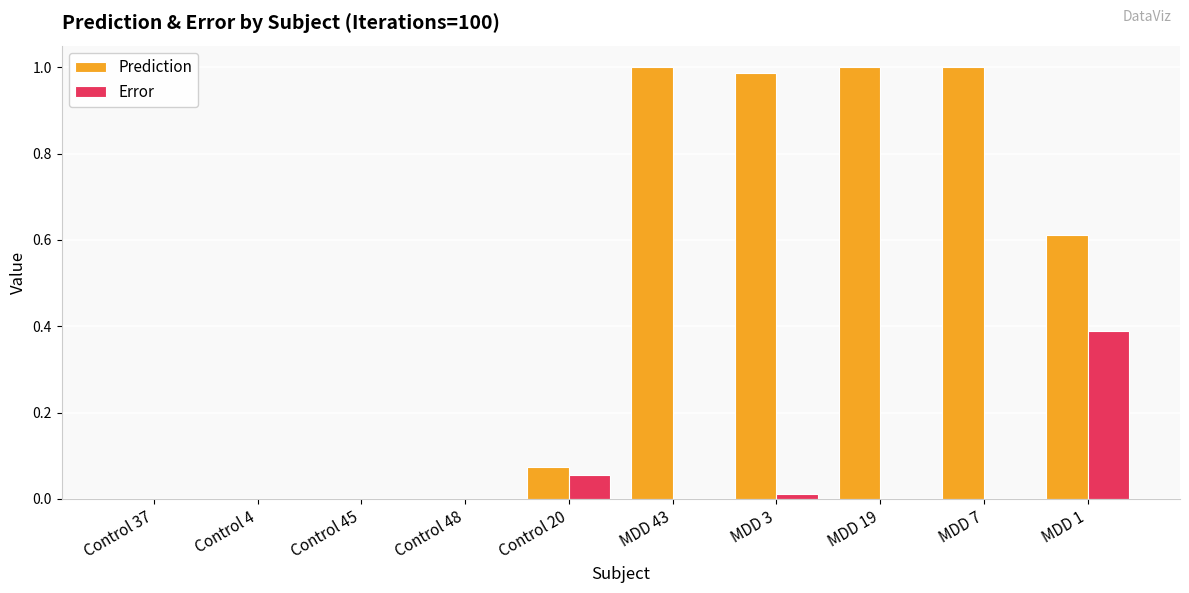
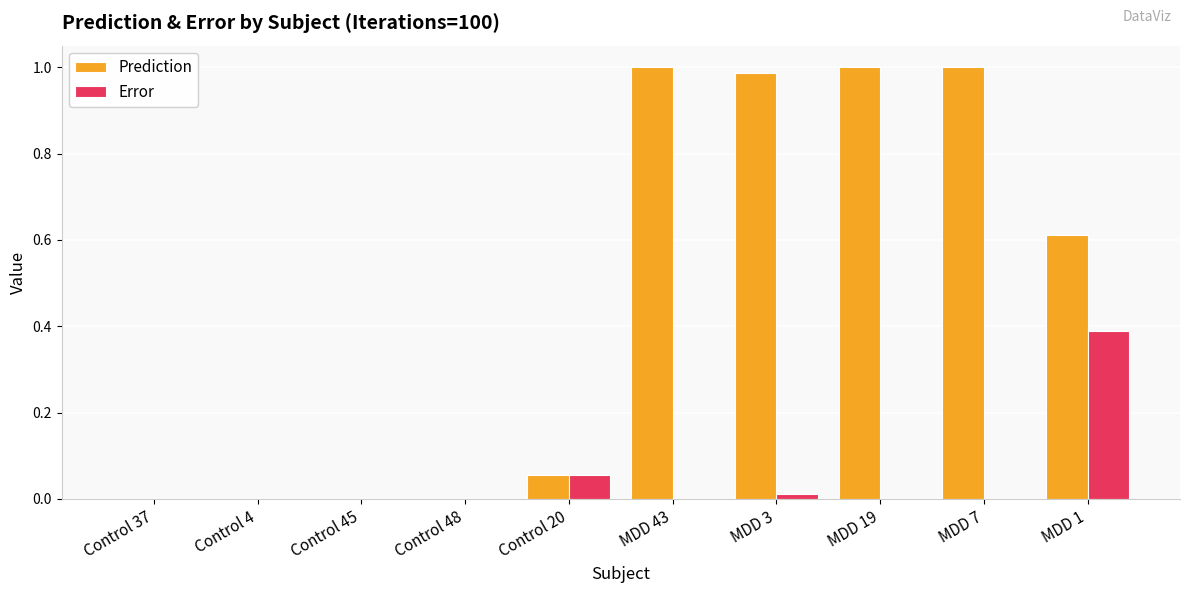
Prediction, Control 20: 0.08 -> 0.06
